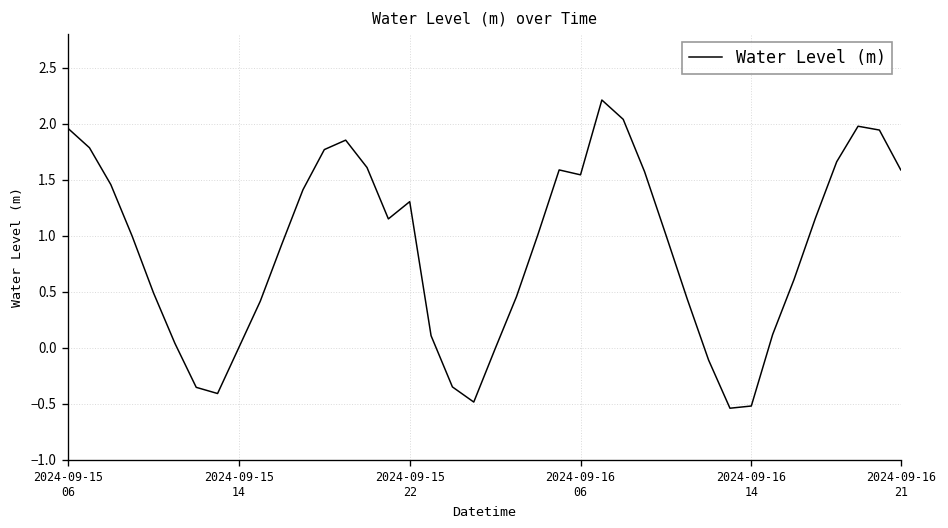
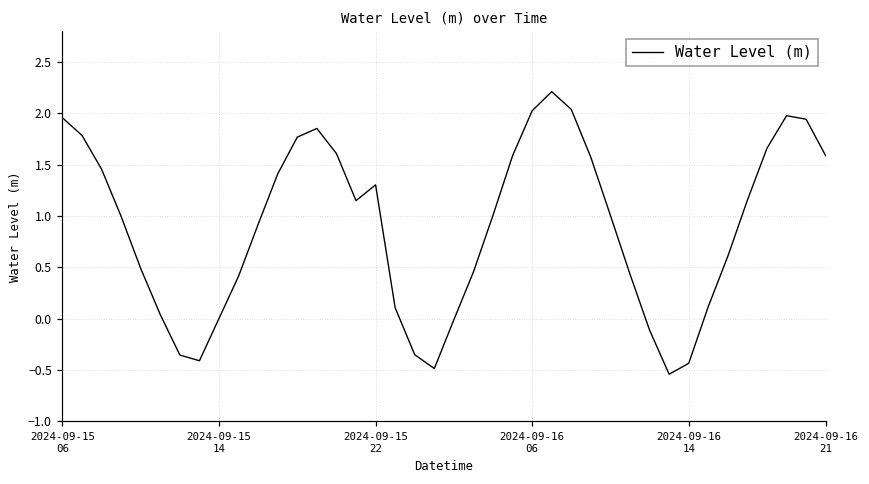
2024-09-16 06: 1.5 -> 2.0
2024-09-16 14: -0.5 -> -0.4
